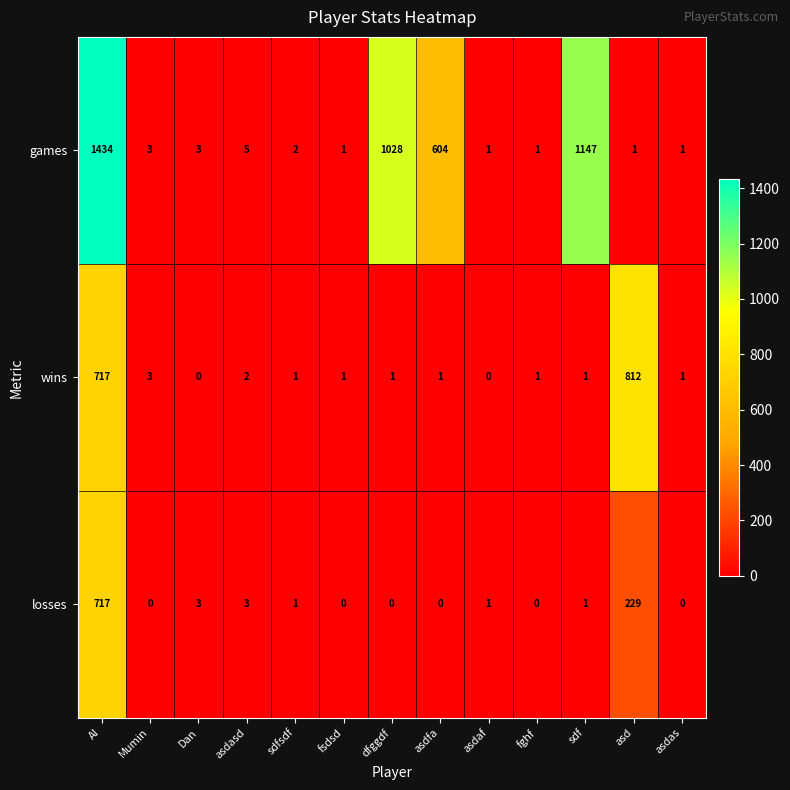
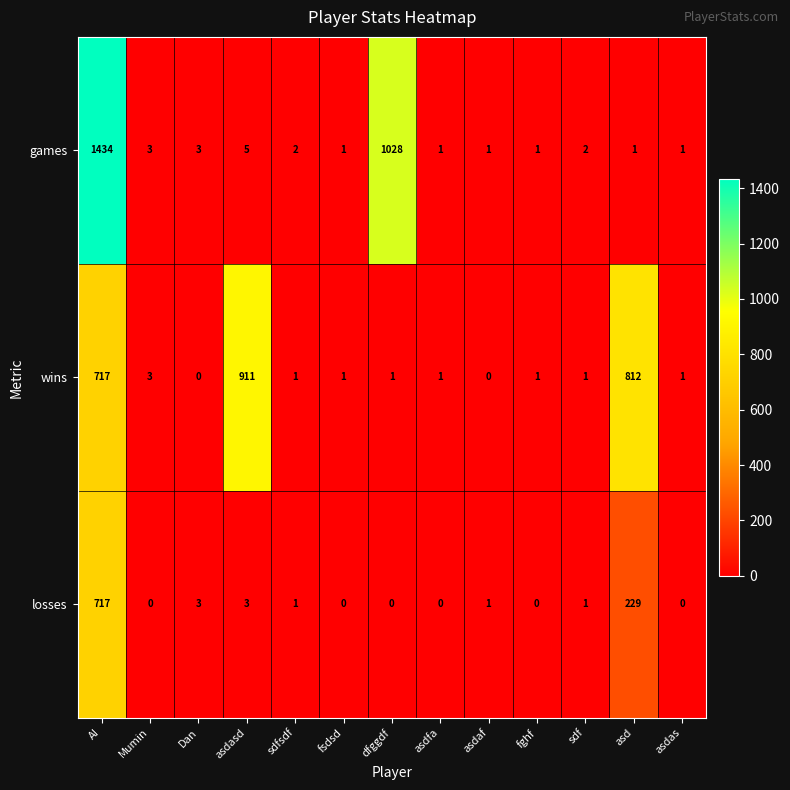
games, asdfa: 604 -> 1
games, sdf: 1147 -> 2
wins, asdasd: 2 -> 911
